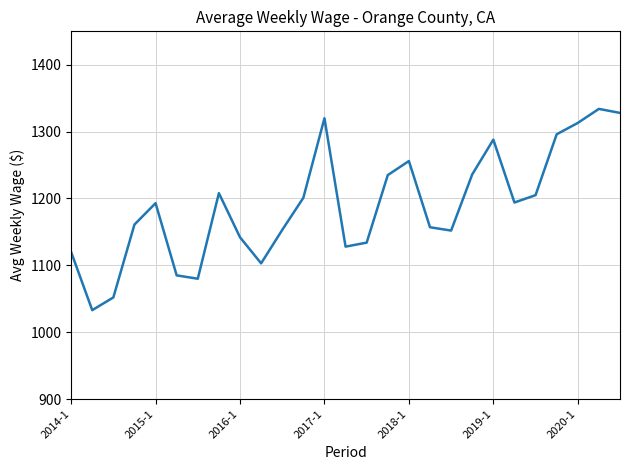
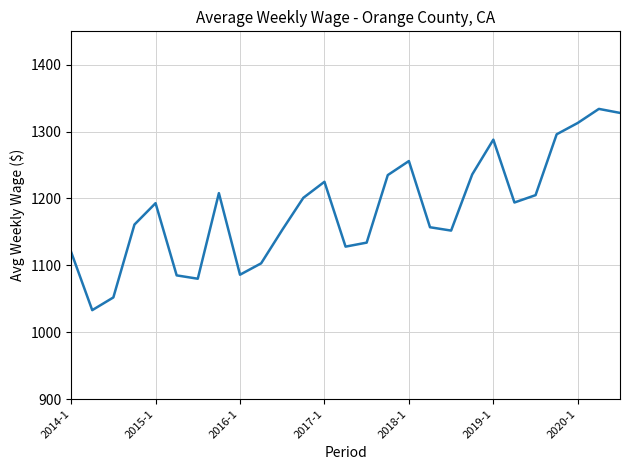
2016-1: 1140 -> 1090
2017-1: 1320 -> 1230
